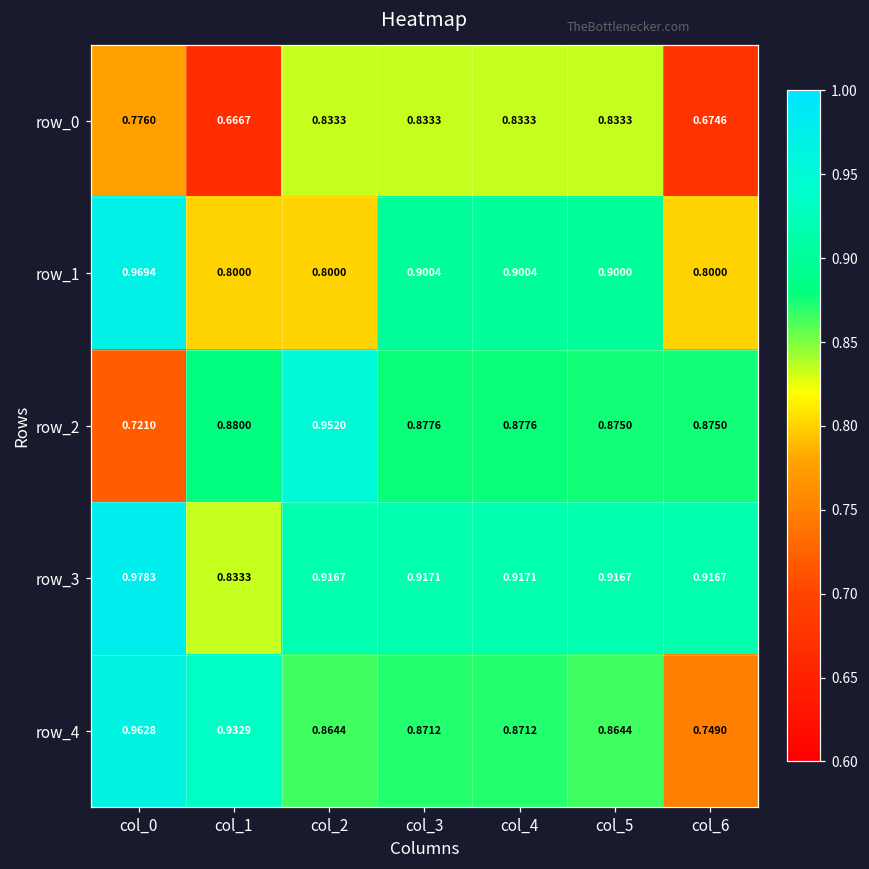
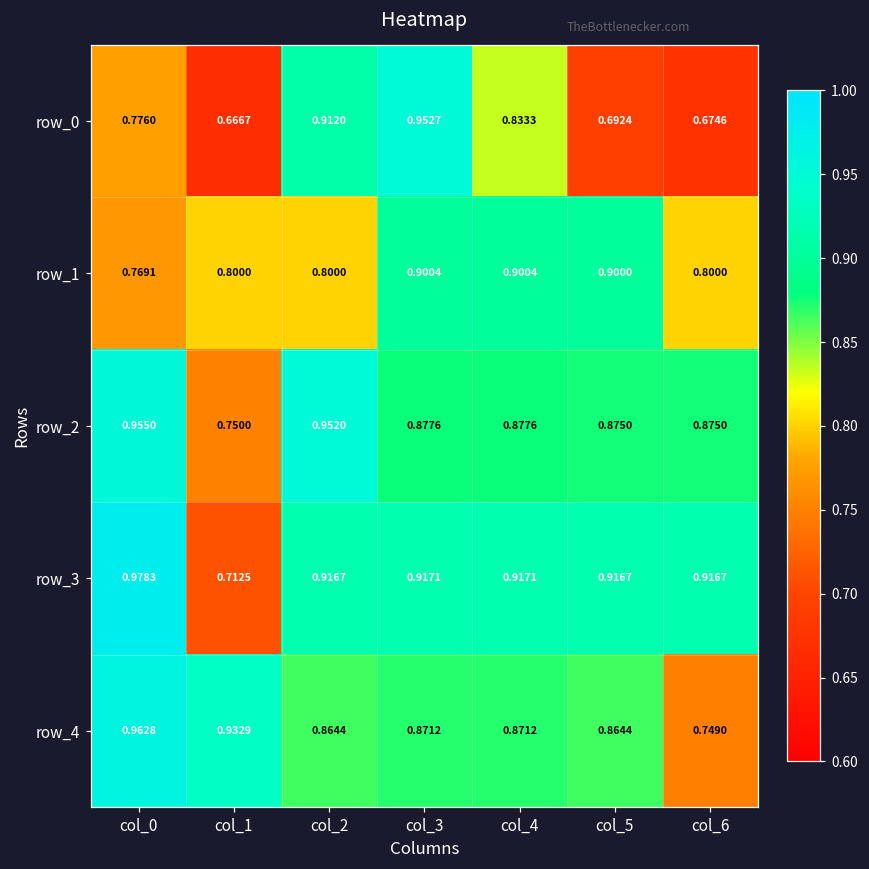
row_0, col_2: 0.8333 -> 0.9120
row_0, col_3: 0.8333 -> 0.9527
row_0, col_5: 0.8333 -> 0.6924
row_1, col_0: 0.9694 -> 0.7691
row_2, col_0: 0.7210 -> 0.9550
row_2, col_1: 0.8800 -> 0.7500
row_3, col_1: 0.8333 -> 0.7125
